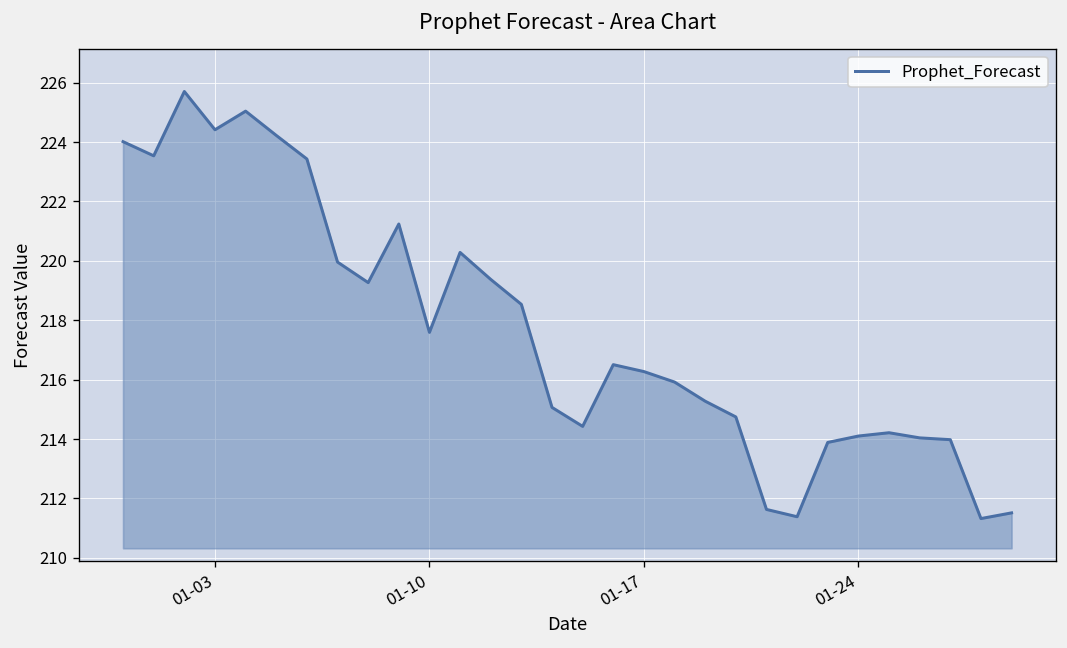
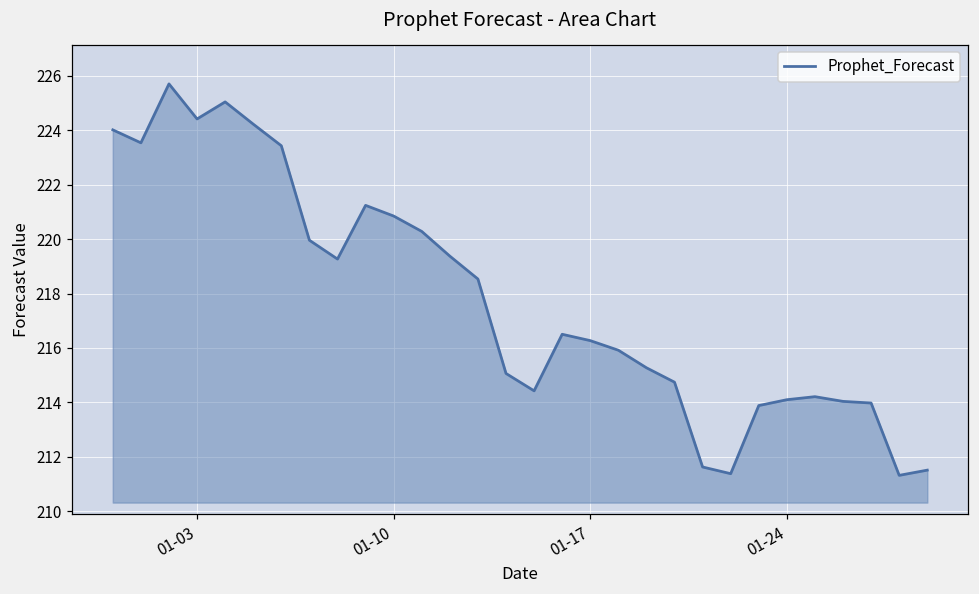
01-10: 217.6 -> 220.8
